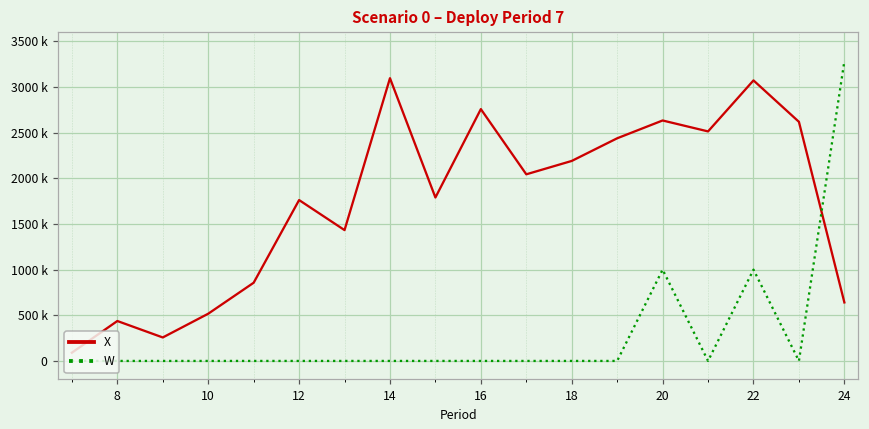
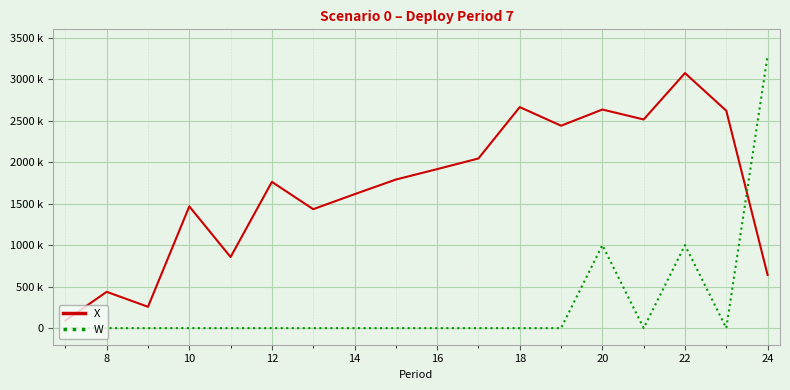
X, 10: 500000 -> 1500000
X, 14: 3100000 -> 1600000
X, 16: 2800000 -> 1900000
X, 18: 2200000 -> 2700000
